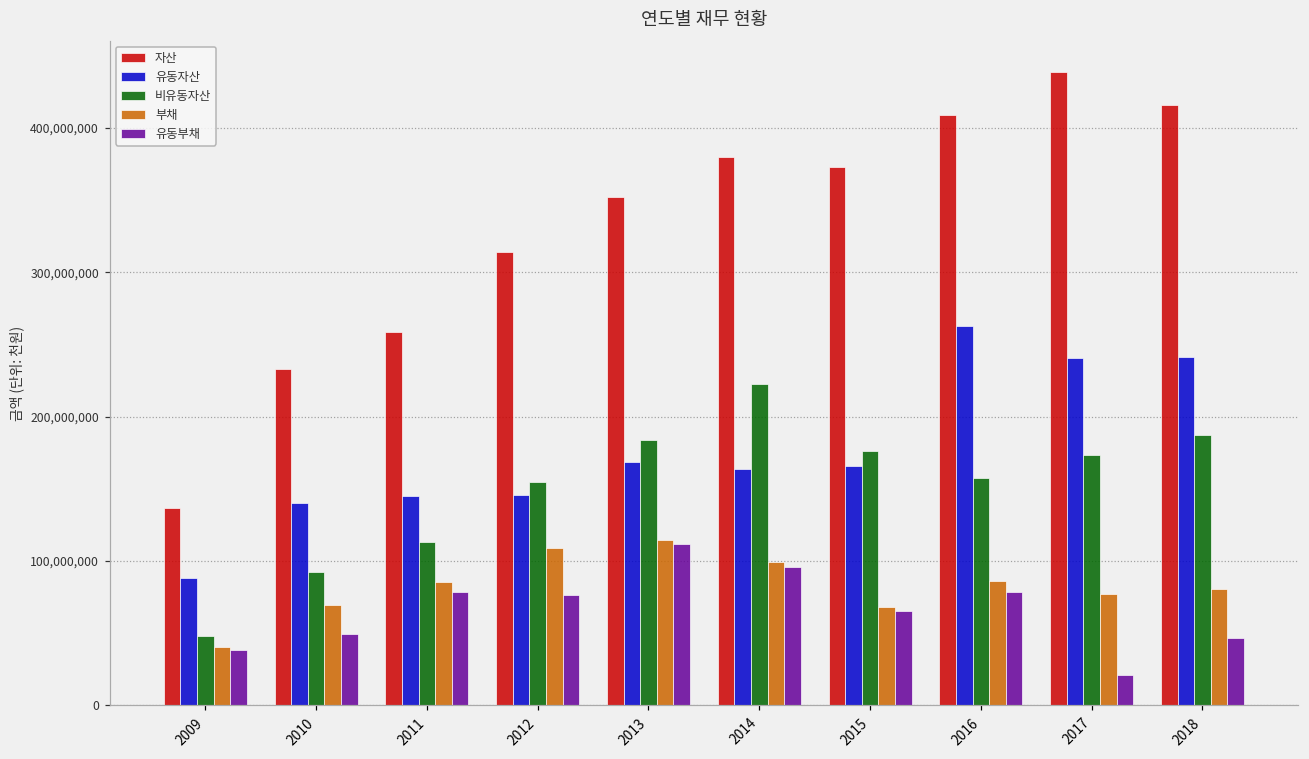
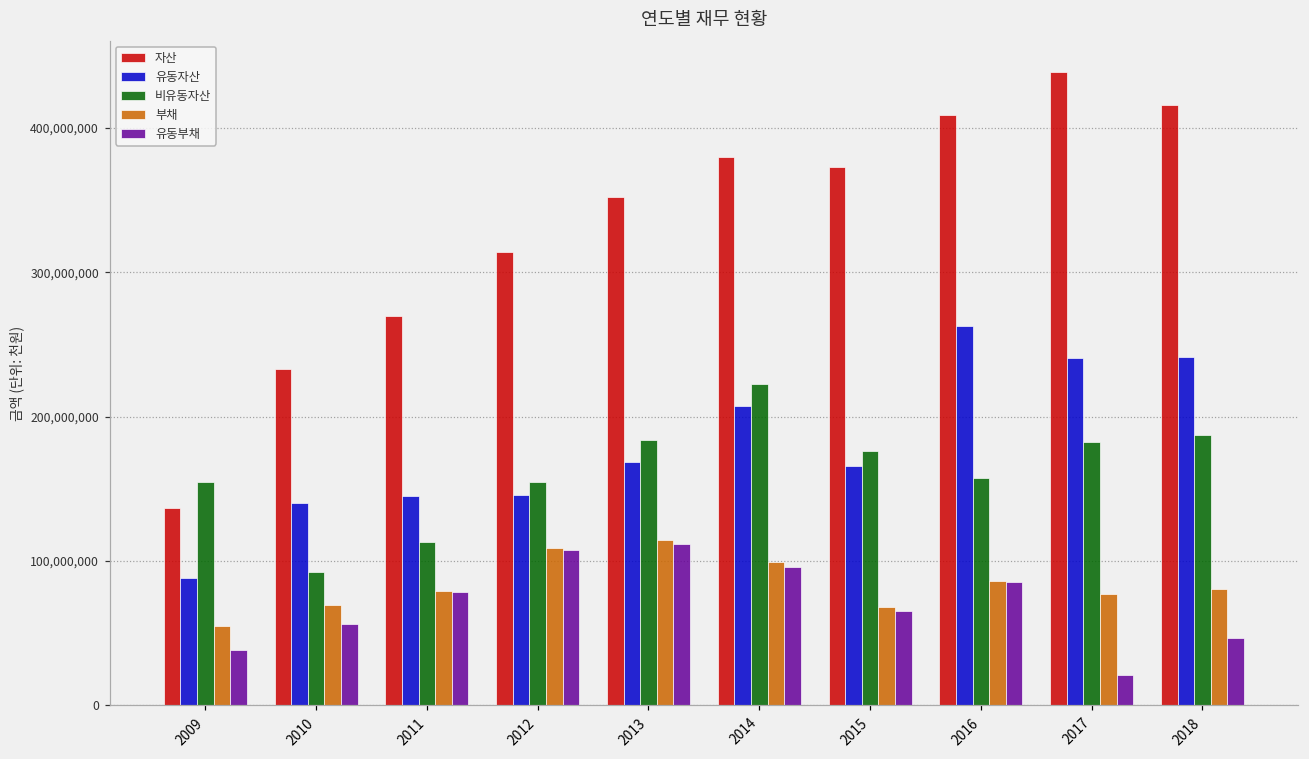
비유동자산, 2009: 48,000,000 -> 155,000,000
부채, 2009: 40,000,000 -> 55,000,000
유동부채, 2010: 49,000,000 -> 57,000,000
자산, 2011: 258,000,000 -> 269,000,000
부채, 2011: 86,000,000 -> 79,000,000
유동부채, 2012: 76,000,000 -> 108,000,000
유동자산, 2014: 164,000,000 -> 207,000,000
유동부채, 2016: 78,000,000 -> 86,000,000
비유동자산, 2017: 174,000,000 -> 182,000,000
